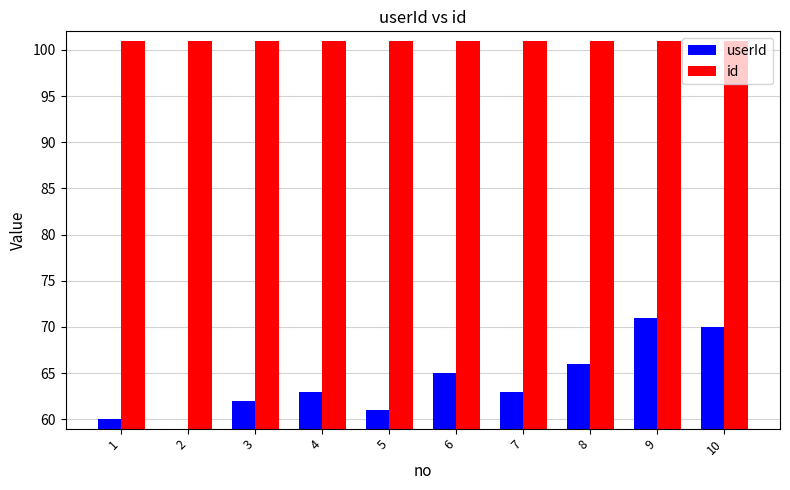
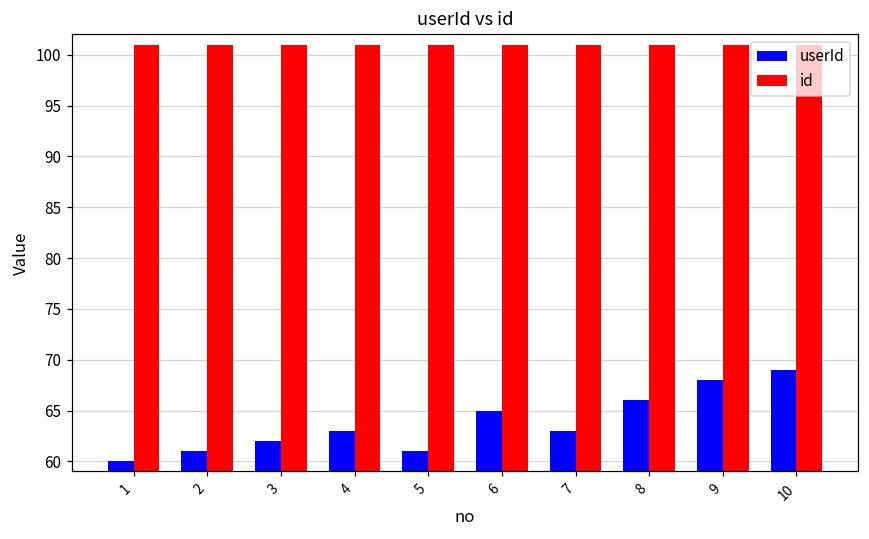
userId, 2: 59 -> 61
userId, 9: 71 -> 68
userId, 10: 70 -> 69
